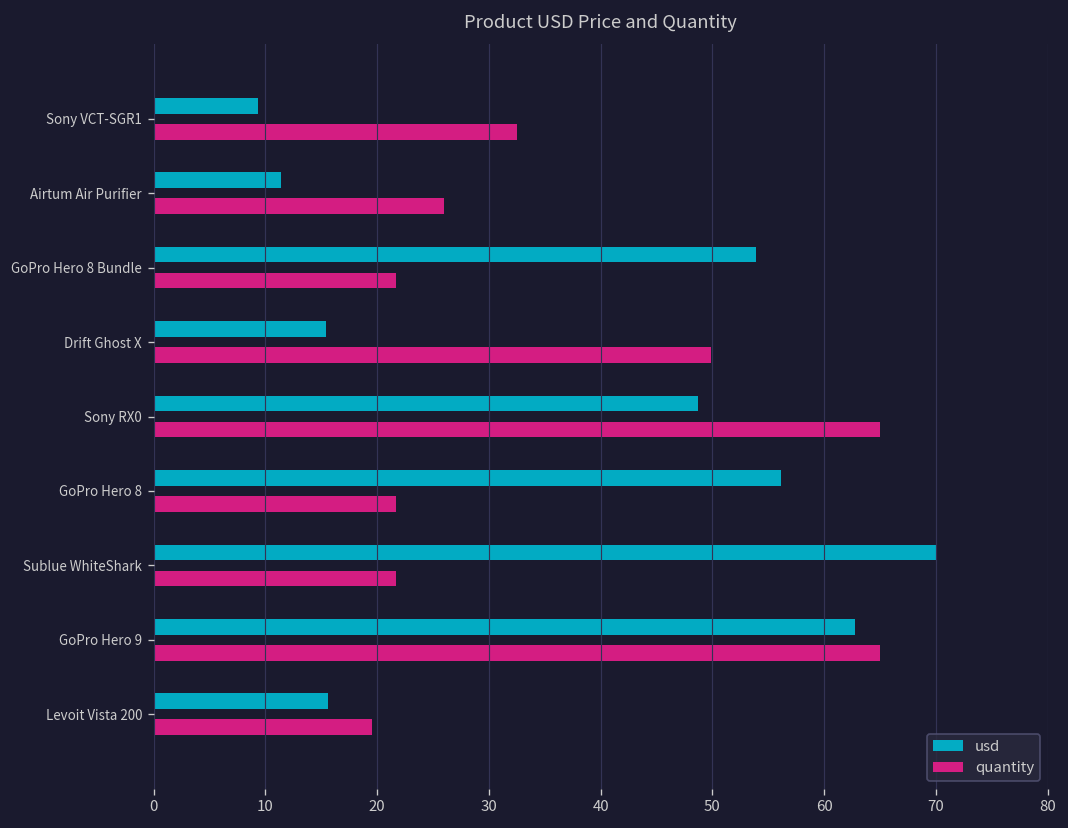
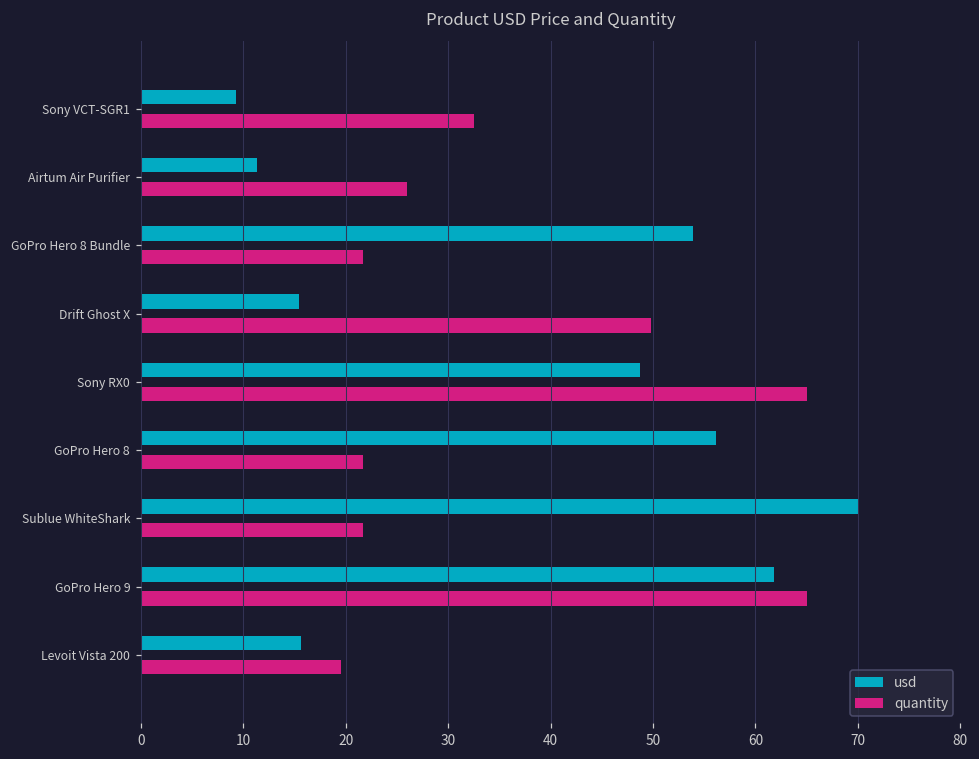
usd, GoPro Hero 9: 63 -> 62
